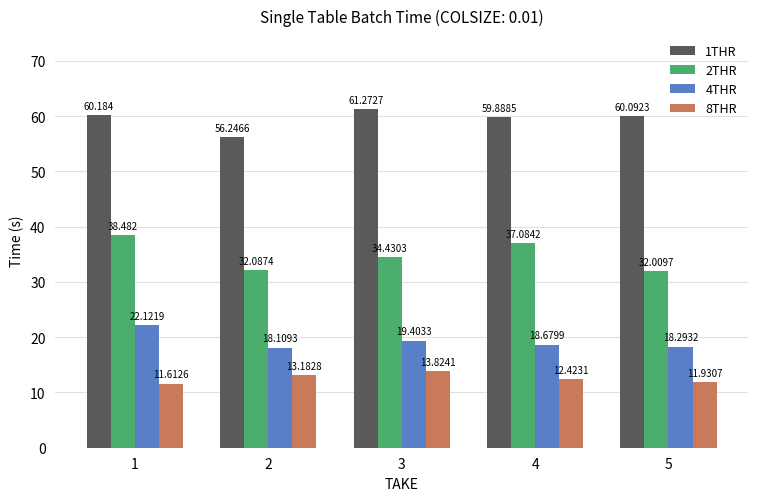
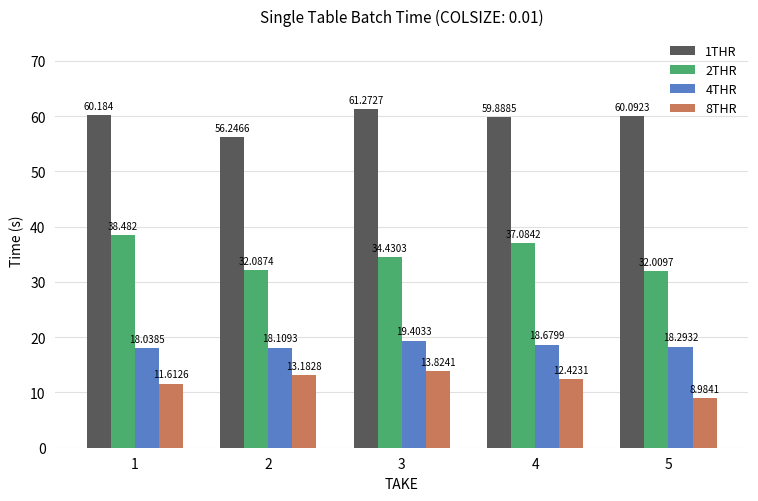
4THR, 1: 22.1219 -> 18.0385
8THR, 5: 11.9307 -> 8.9841
